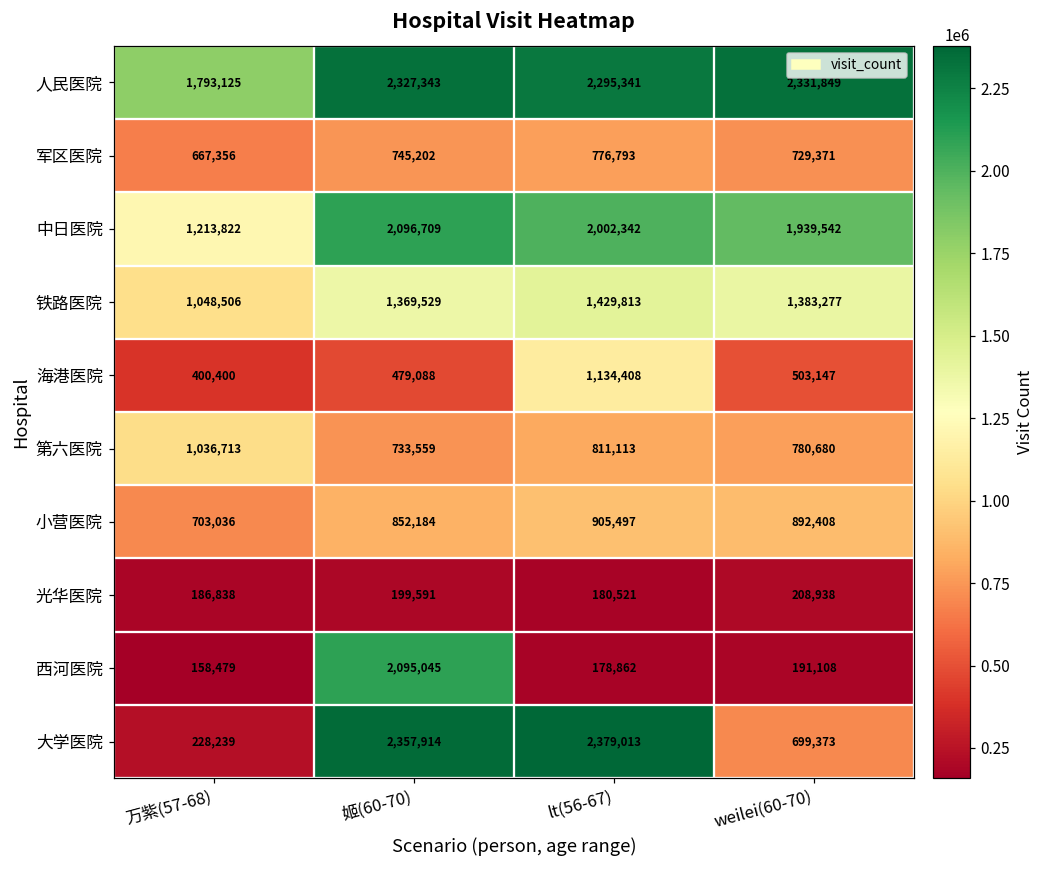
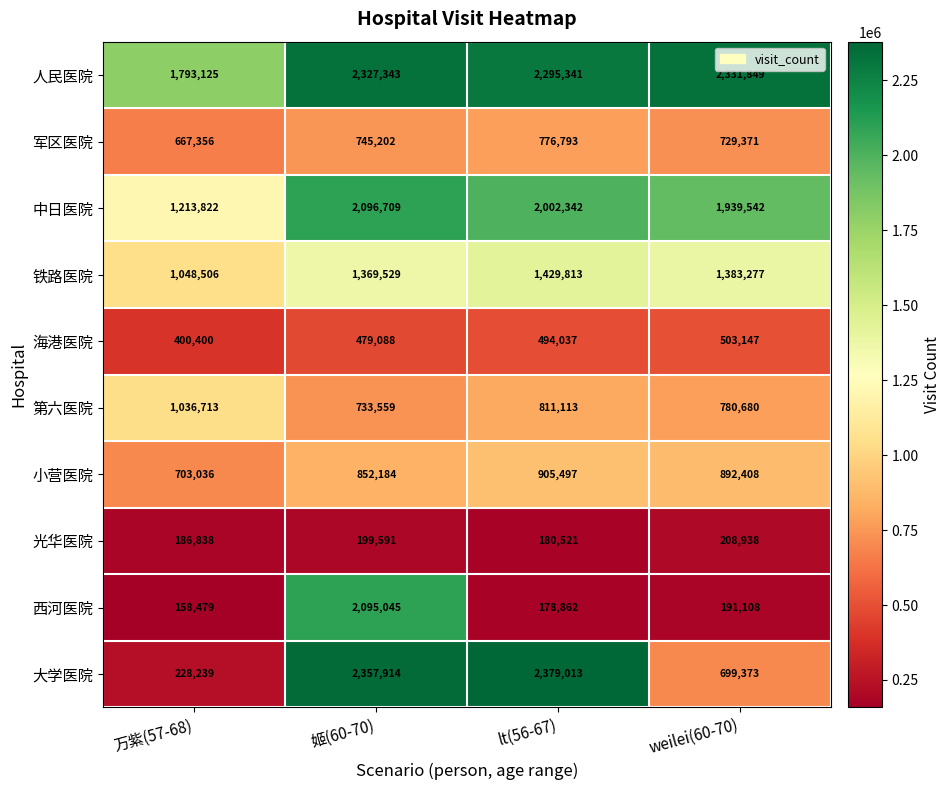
海港医院, lt(56-67): 1,134,408 -> 494,037
